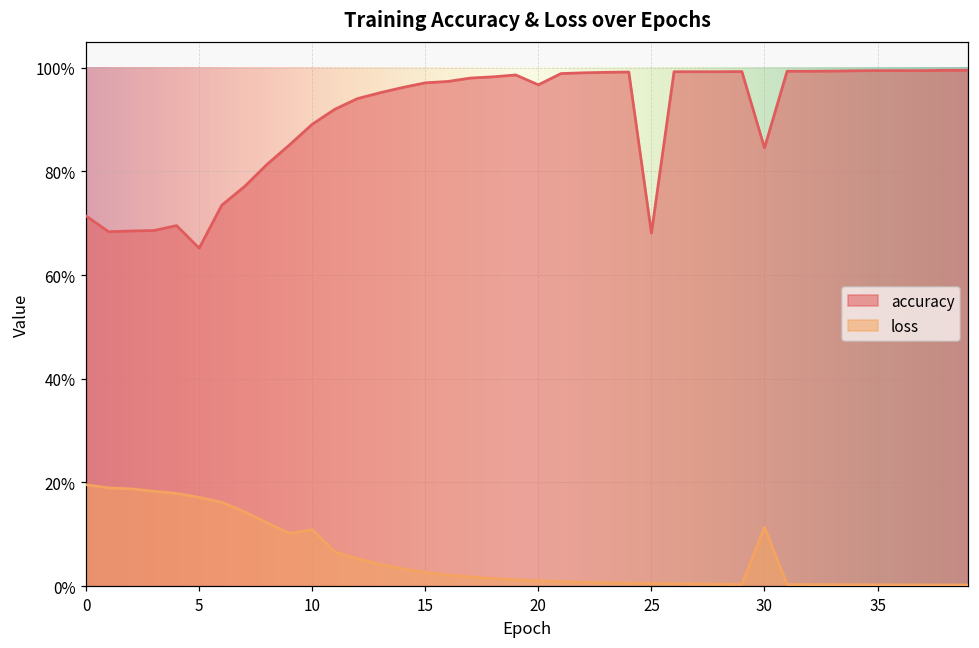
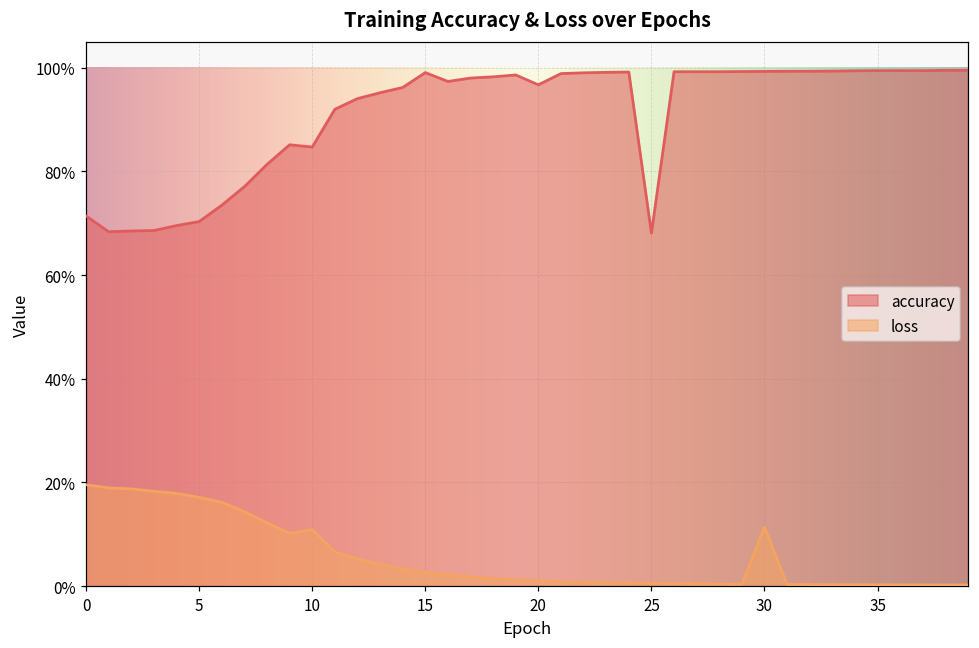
accuracy, 5: 65% -> 70%
accuracy, 10: 89% -> 85%
accuracy, 15: 97% -> 99%
accuracy, 30: 85% -> 99%
